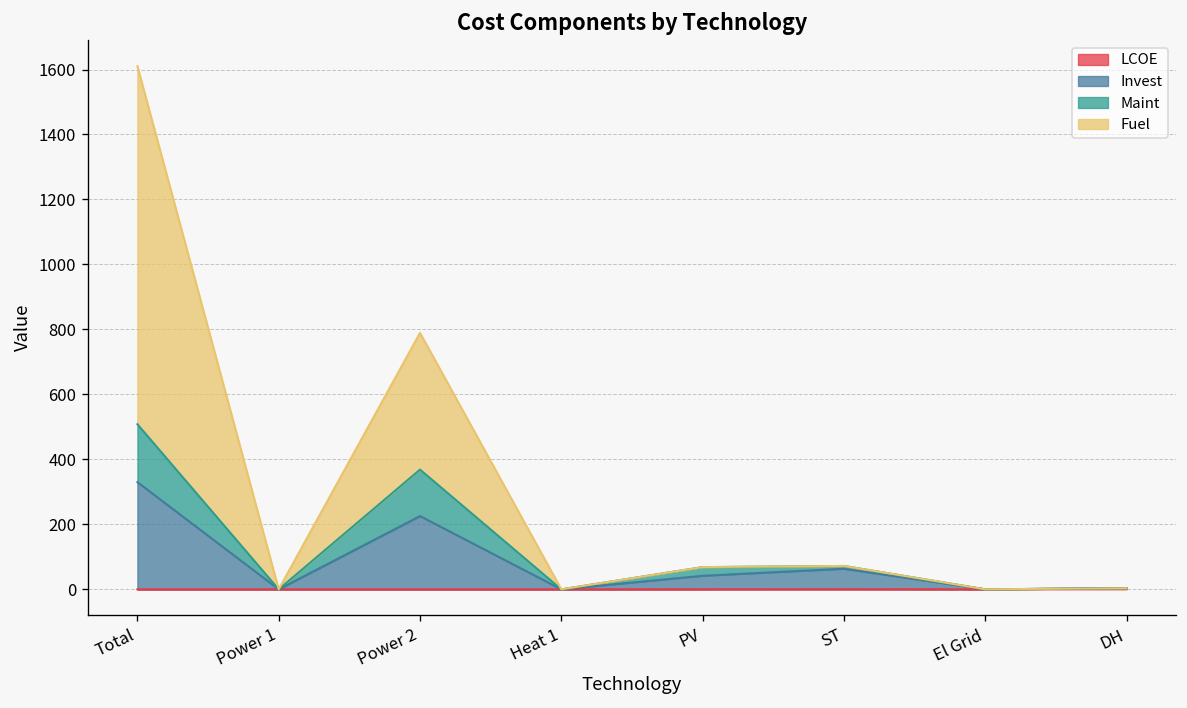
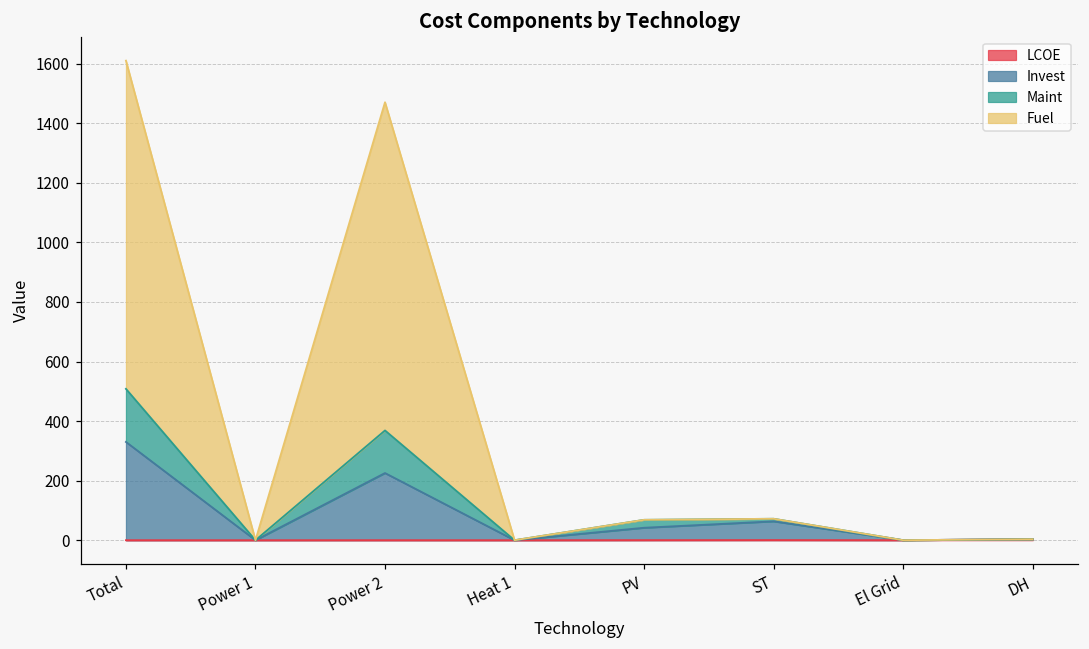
Fuel, Power 2: 420 -> 1100
